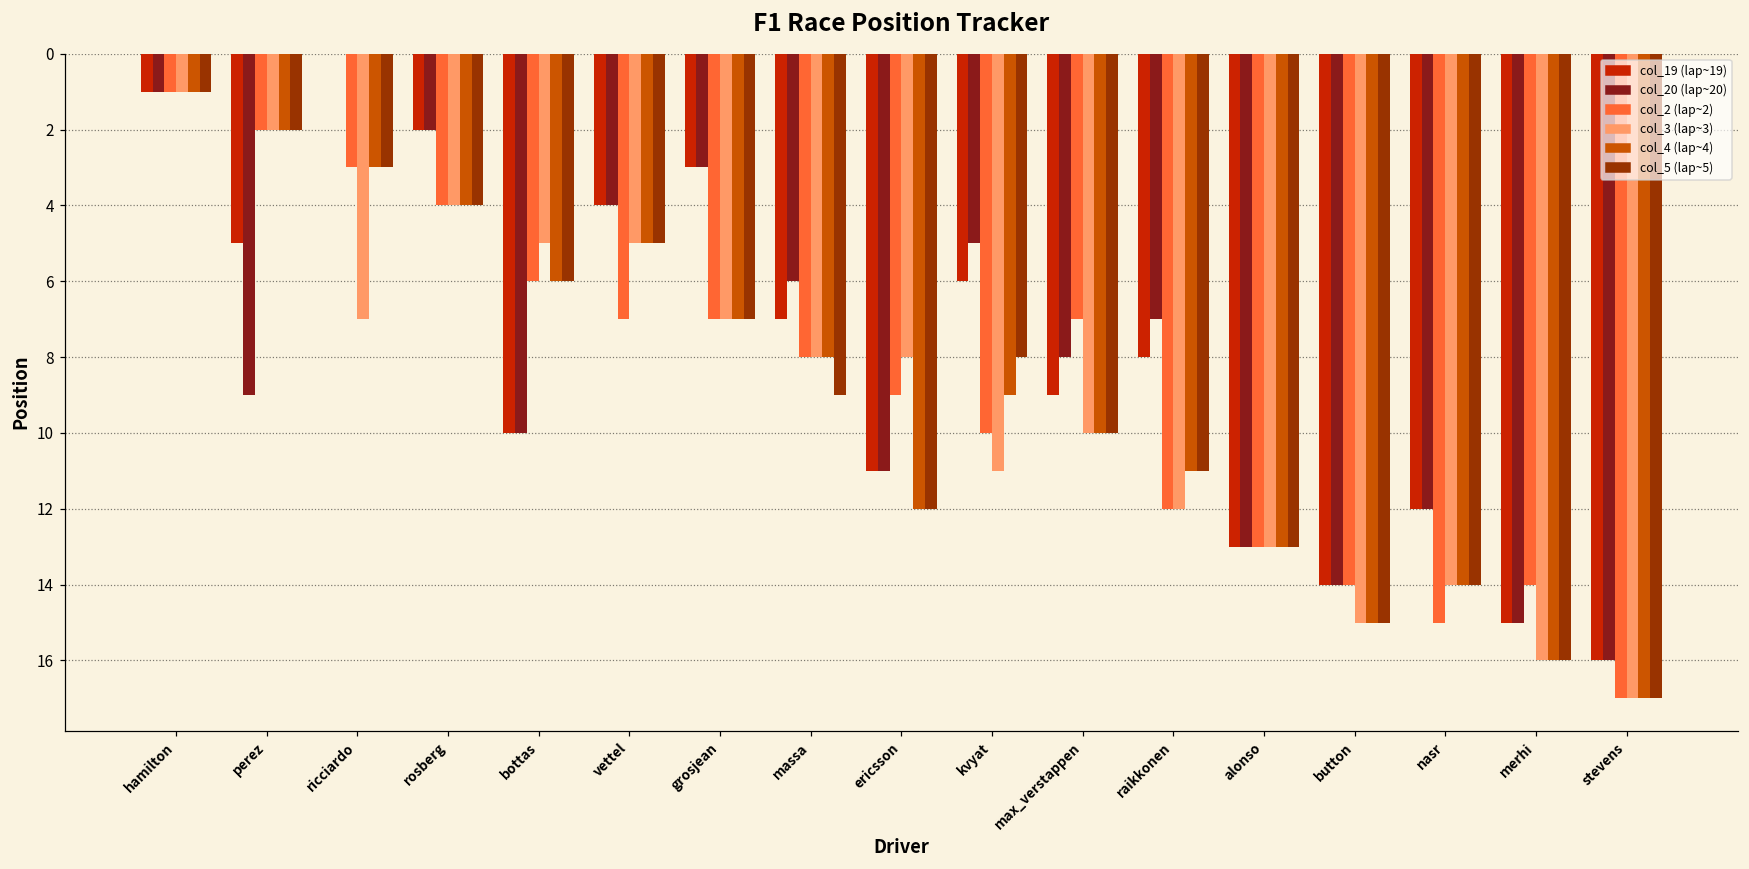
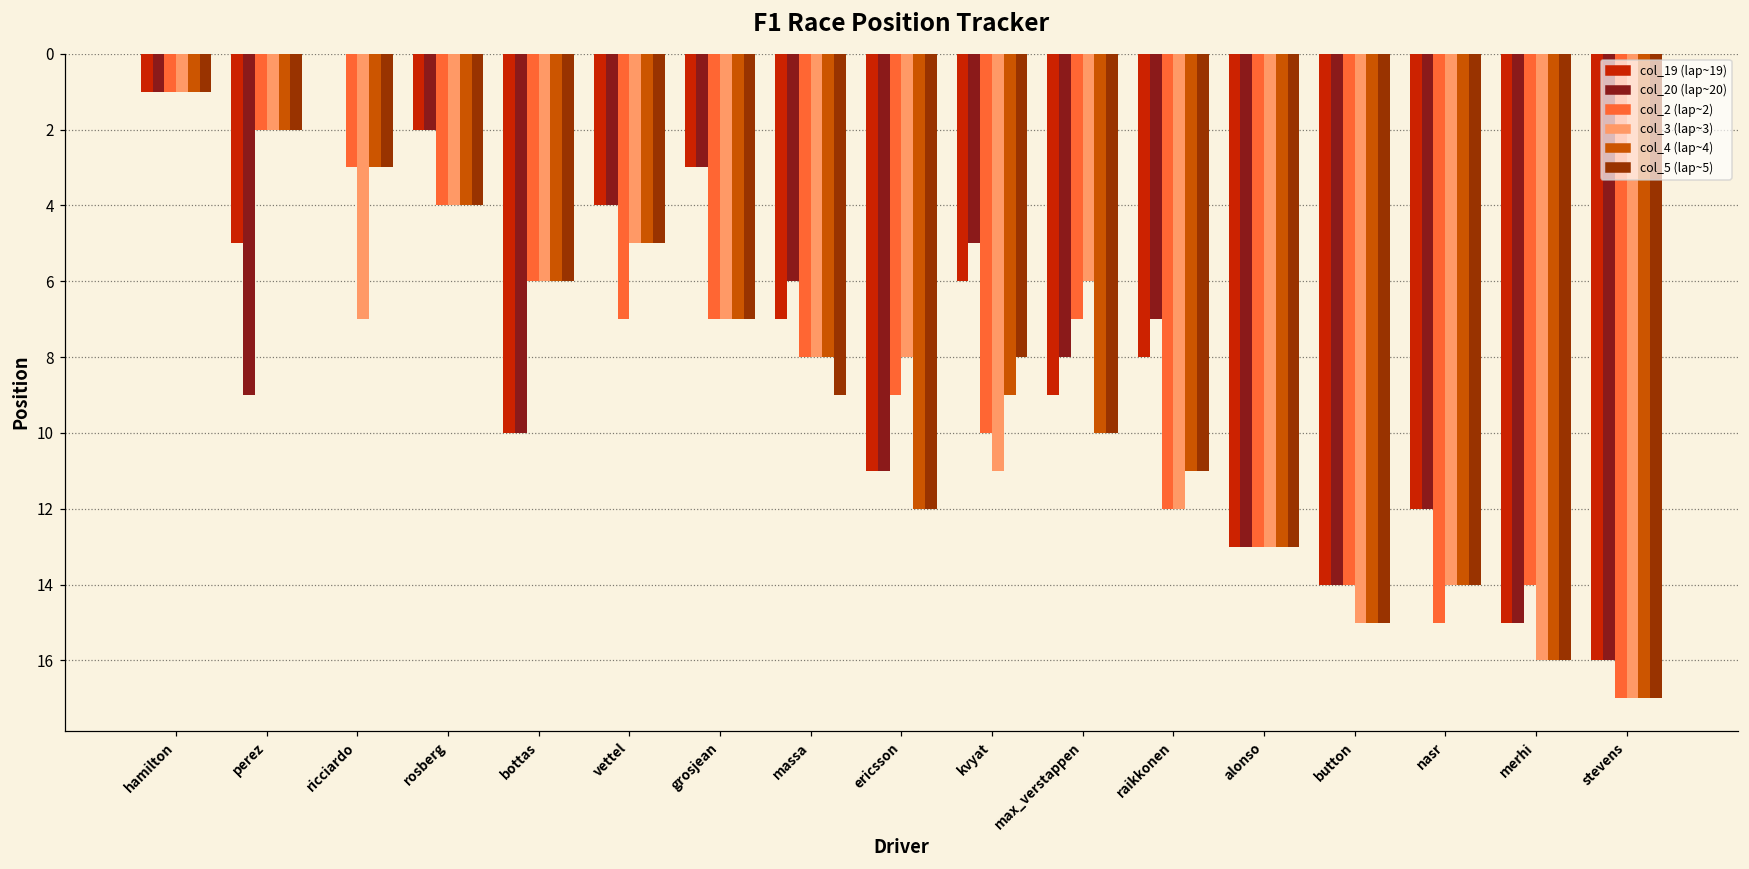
col_3 (lap~3), bottas: 5 -> 6
col_3 (lap~3), max_verstappen: 10 -> 6
